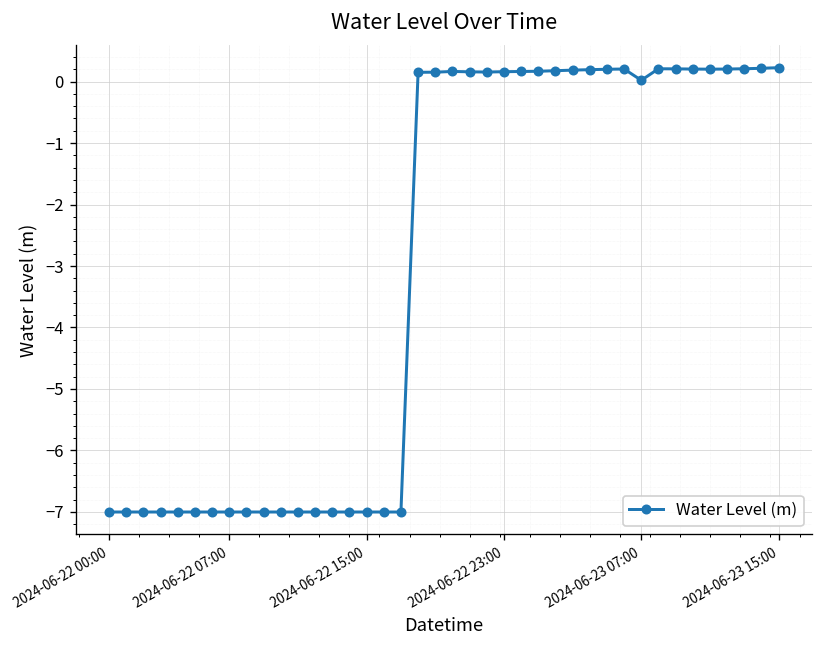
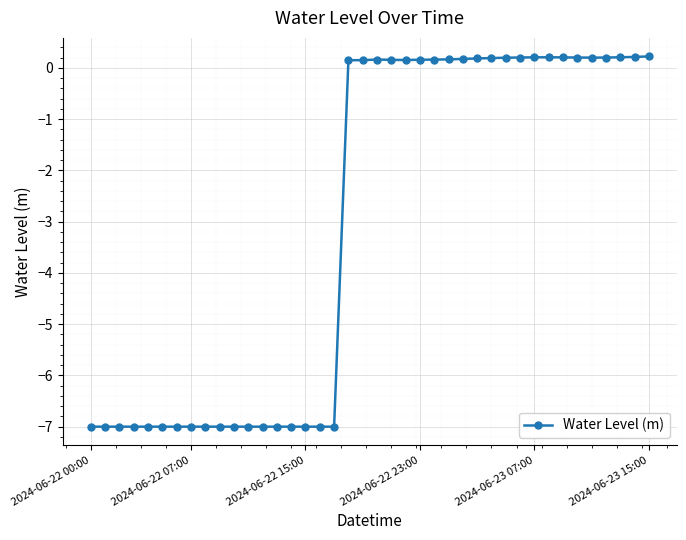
2024-06-23 07:00: 0.0 -> 0.2
